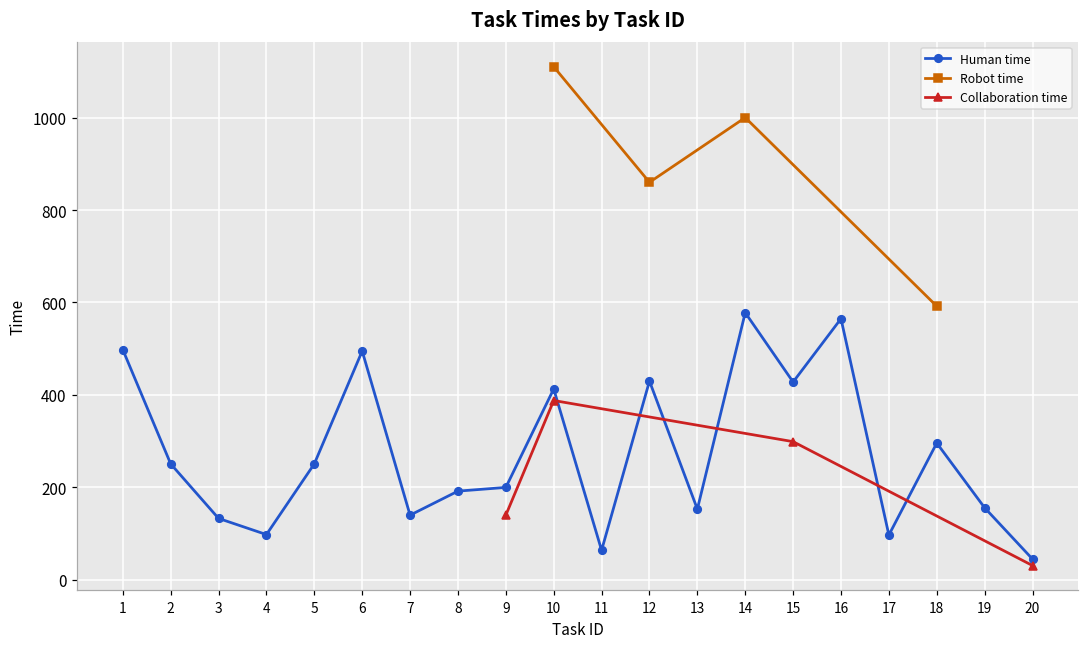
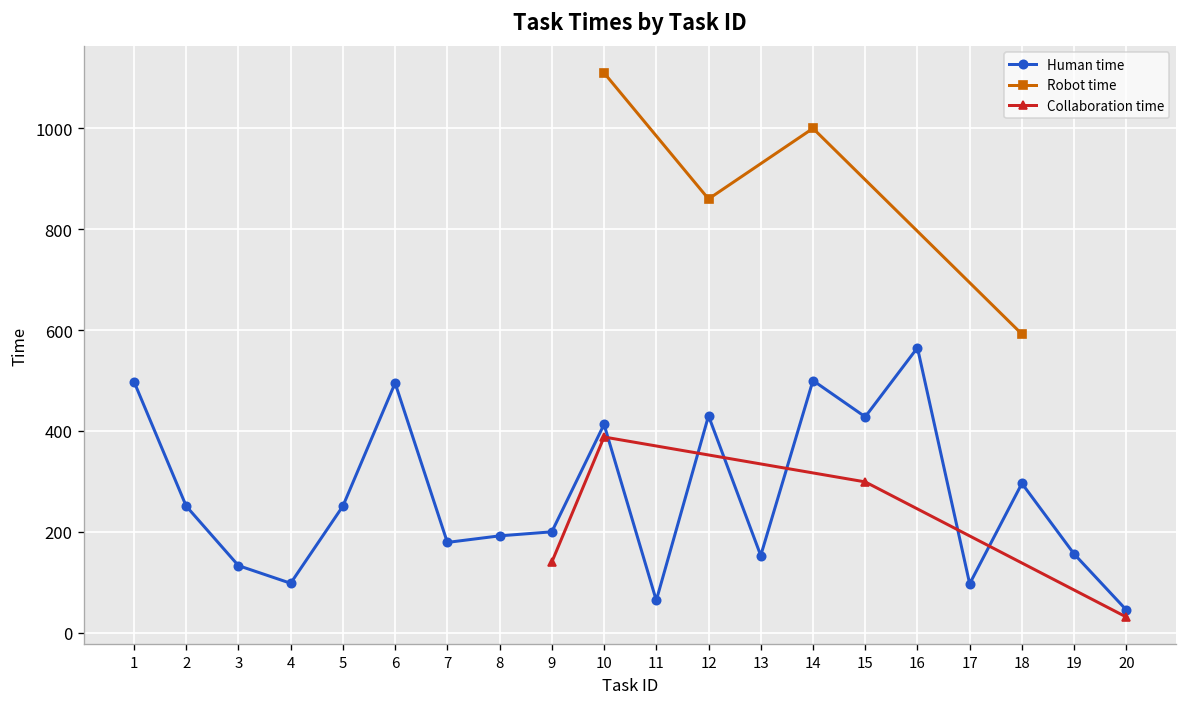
Human time, 7: 140 -> 180
Human time, 14: 580 -> 500
